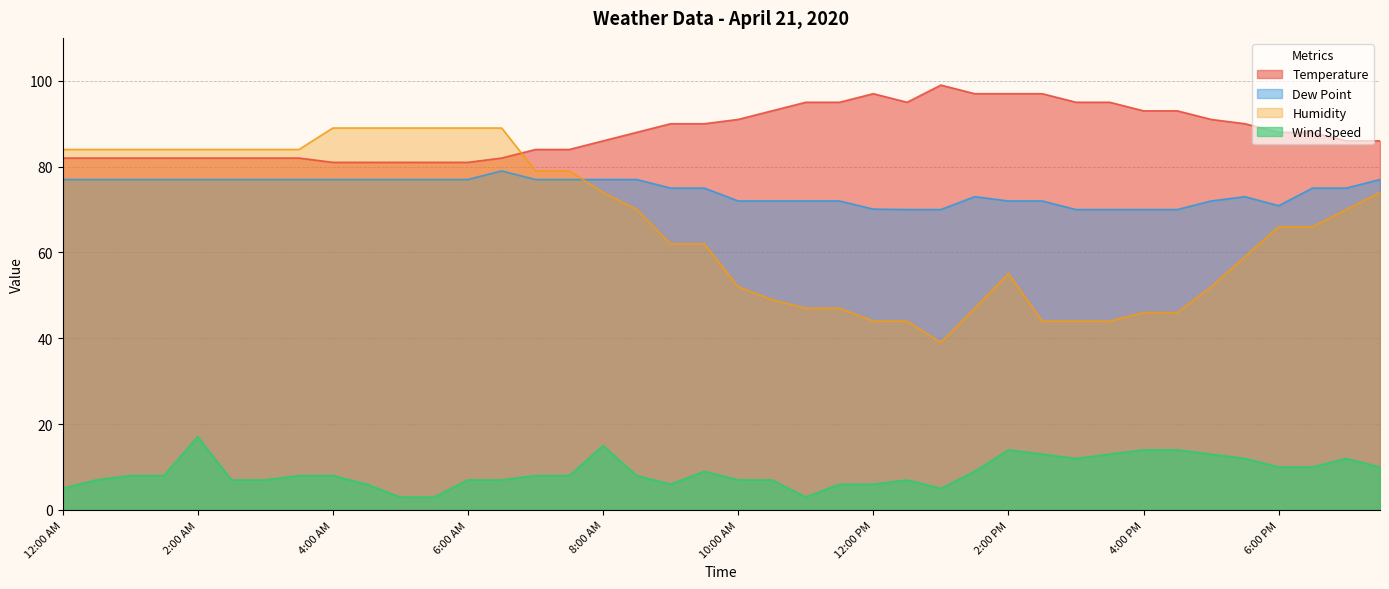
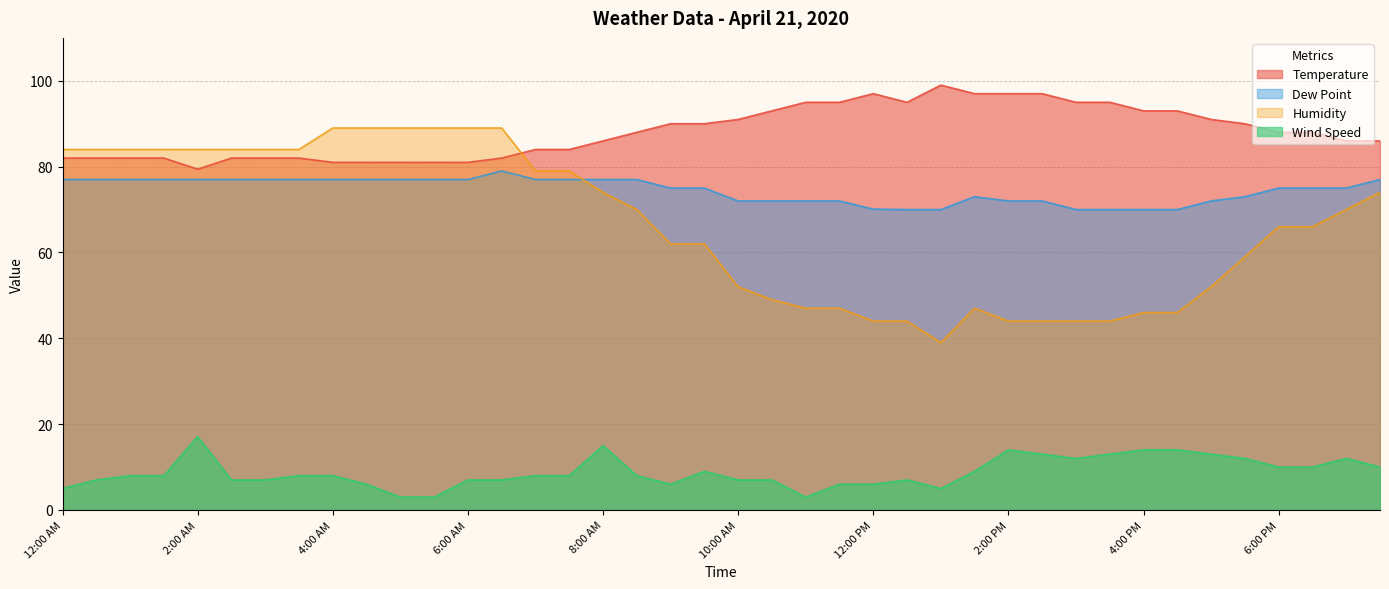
Temperature, 2:00 AM: 82 -> 79
Humidity, 2:00 PM: 55 -> 44
Dew Point, 6:00 PM: 71 -> 75
